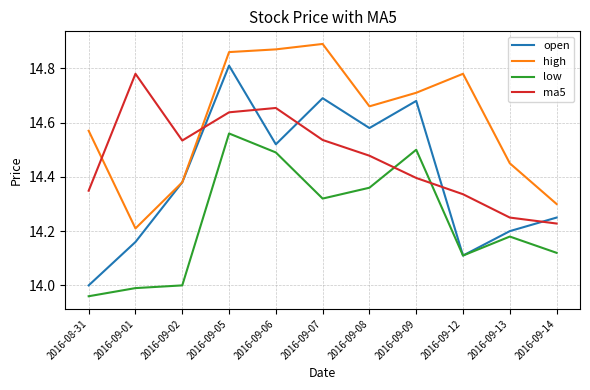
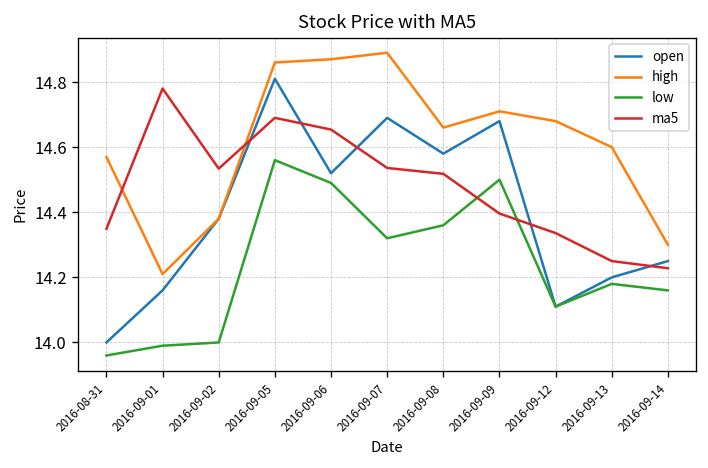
ma5, 2016-09-05: 14.64 -> 14.69
ma5, 2016-09-08: 14.48 -> 14.52
high, 2016-09-12: 14.78 -> 14.68
high, 2016-09-13: 14.45 -> 14.60
low, 2016-09-14: 14.12 -> 14.16
